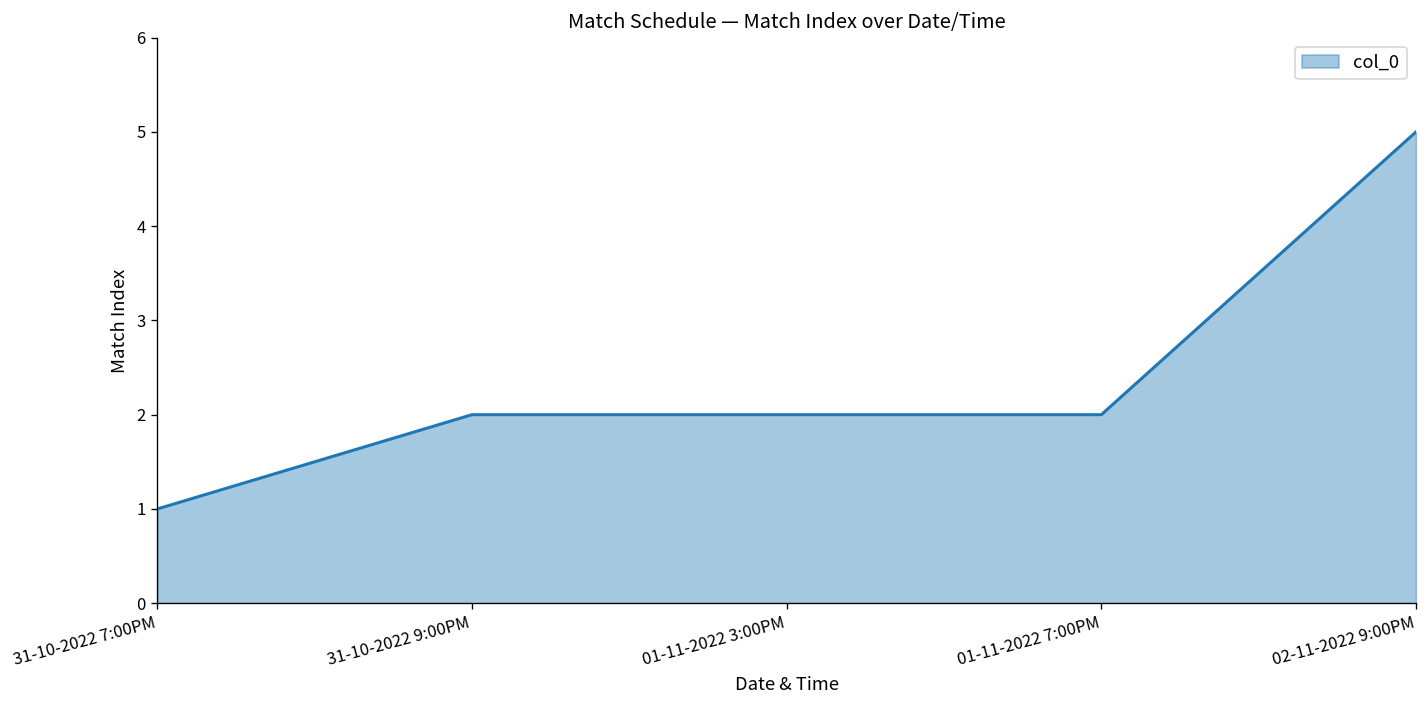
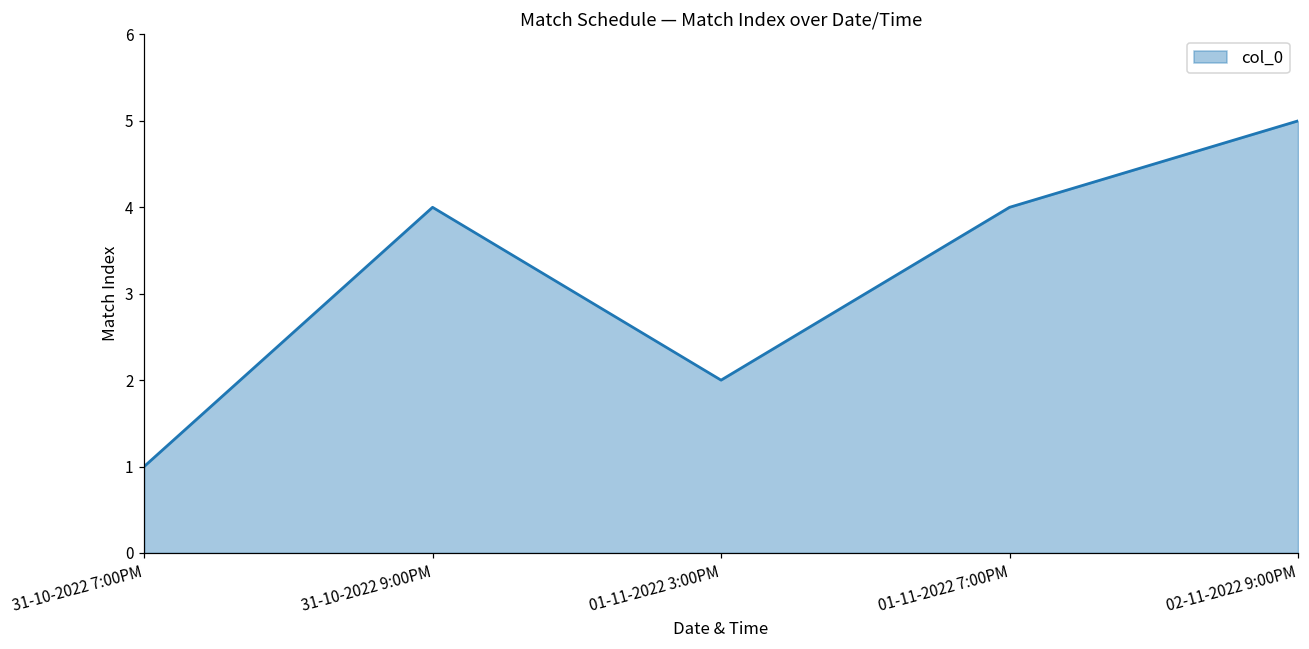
31-10-2022 9:00PM: 2 -> 4
01-11-2022 7:00PM: 2 -> 4
